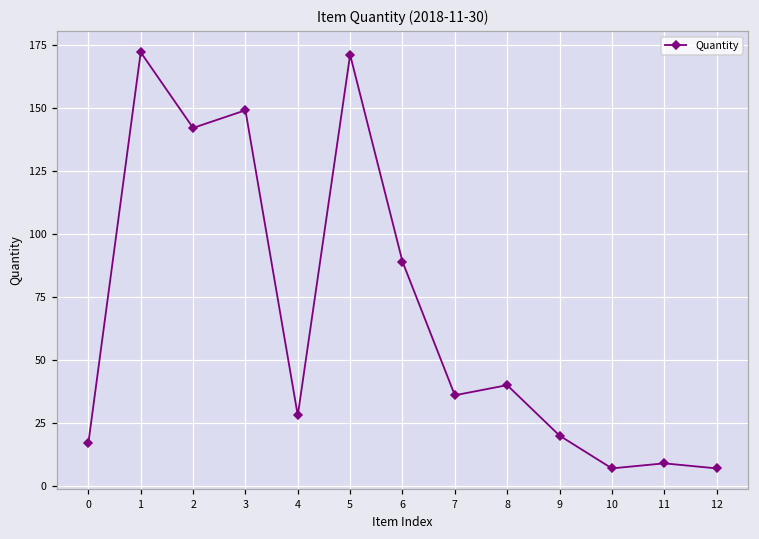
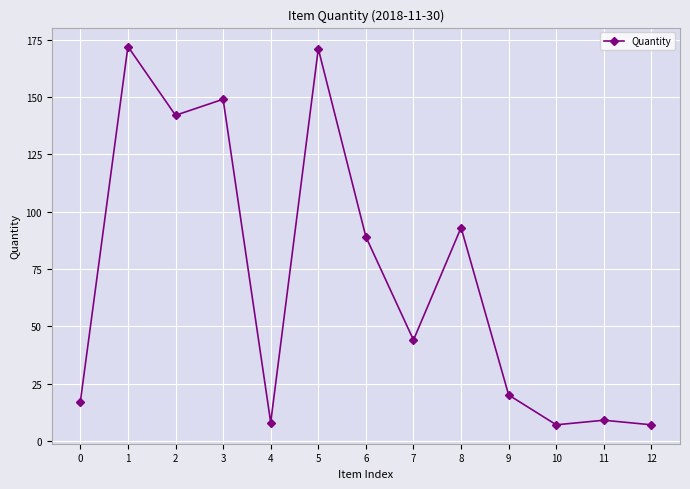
4: 28 -> 8
7: 36 -> 44
8: 40 -> 93
